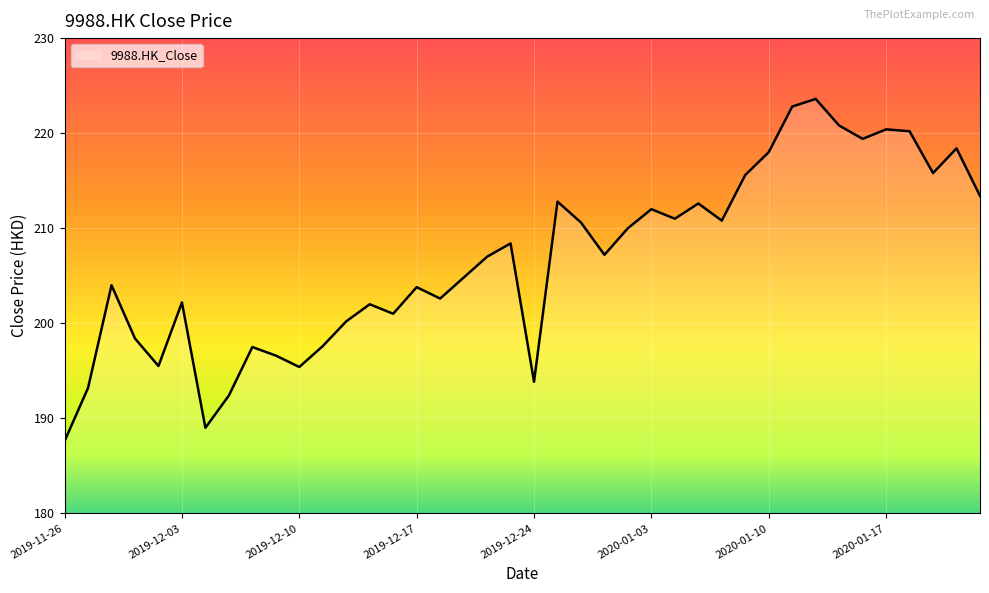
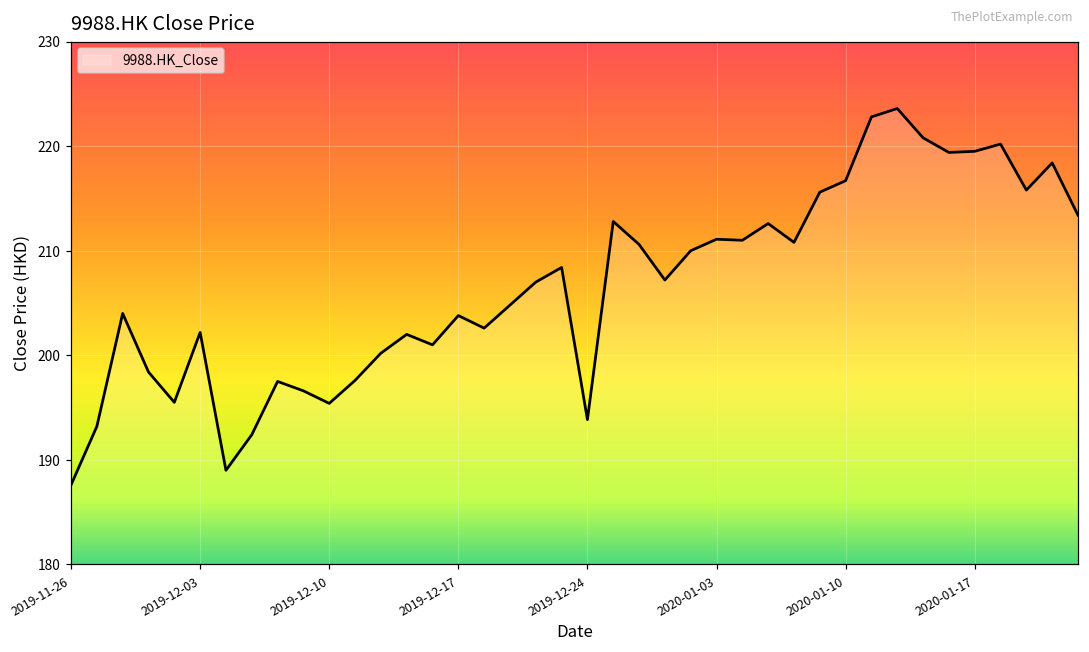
2020-01-03: 212 -> 211
2020-01-10: 218 -> 217
2020-01-17: 220.4 -> 219.5
